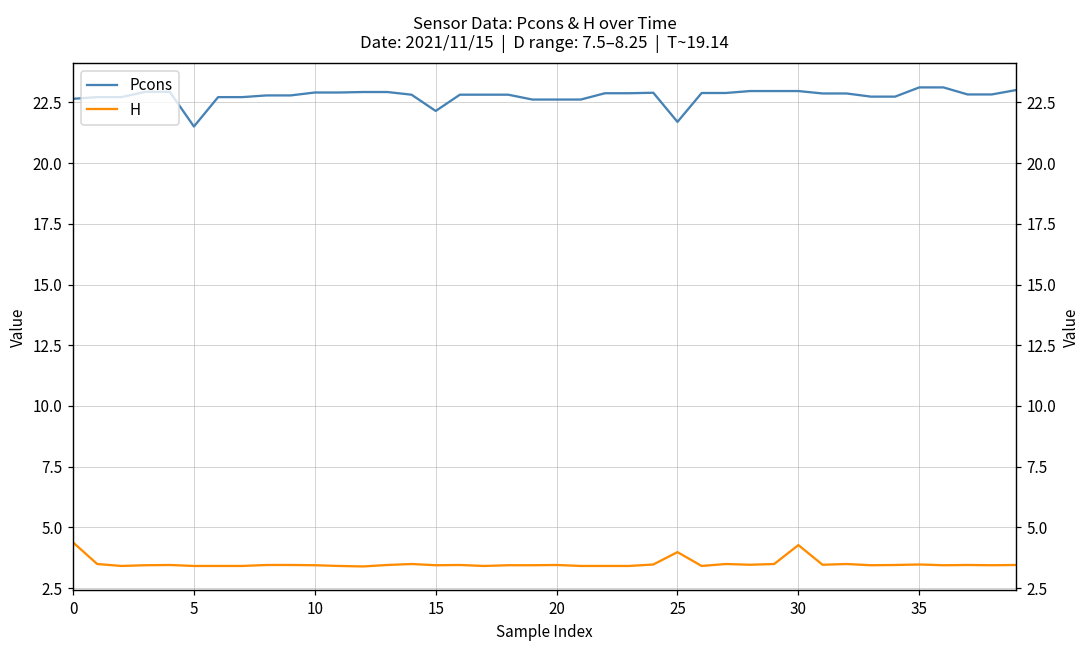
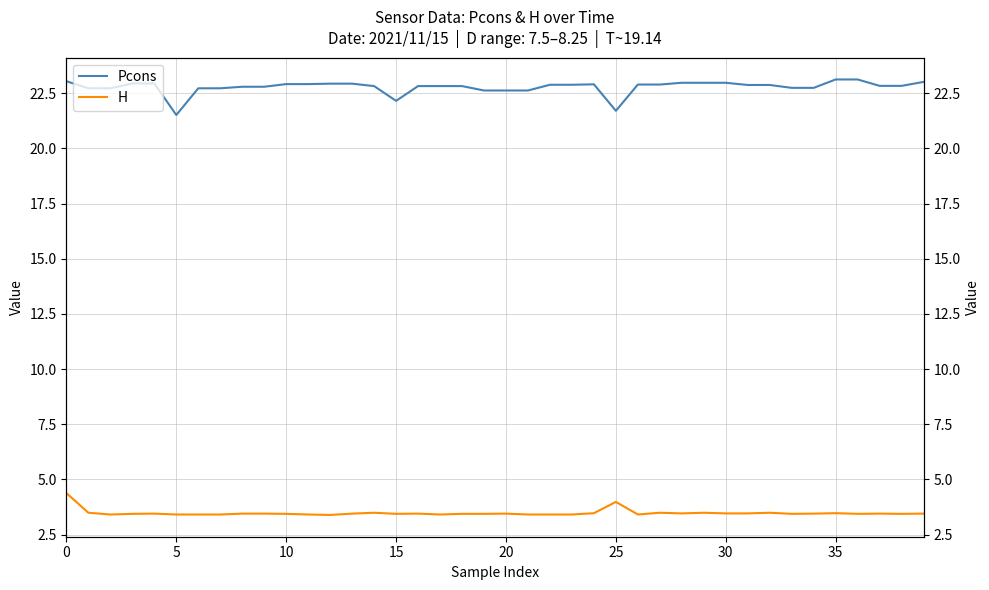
Pcons, 0: 22.7 -> 23.0
H, 30: 4.3 -> 3.5
